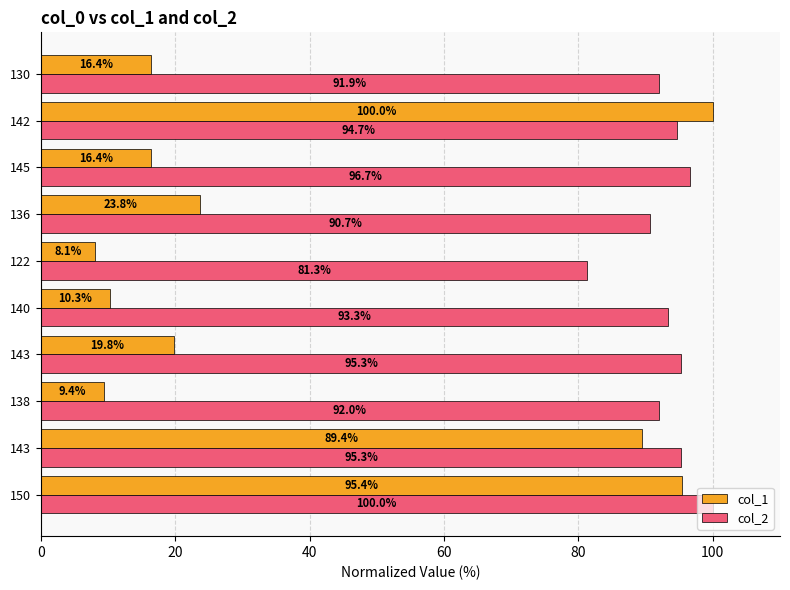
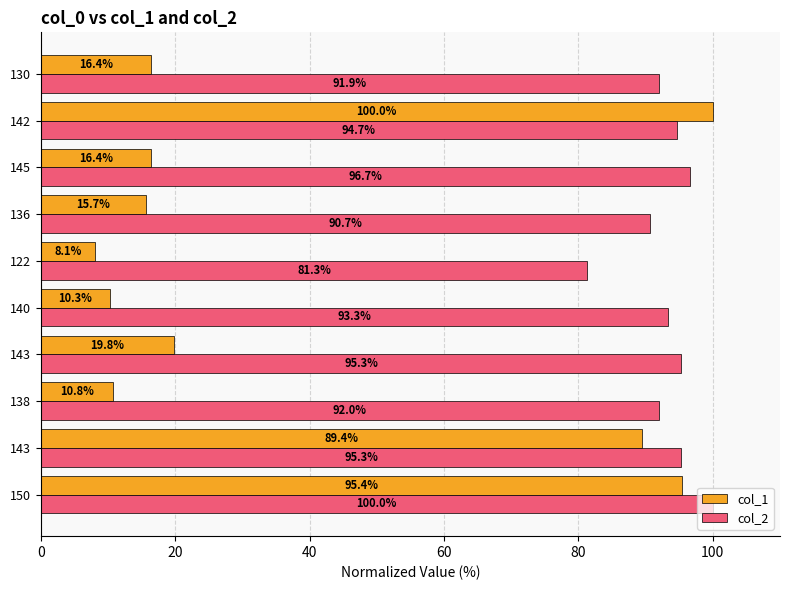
col_1, 136: 23.8% -> 15.7%
col_1, 138: 9.4% -> 10.8%
